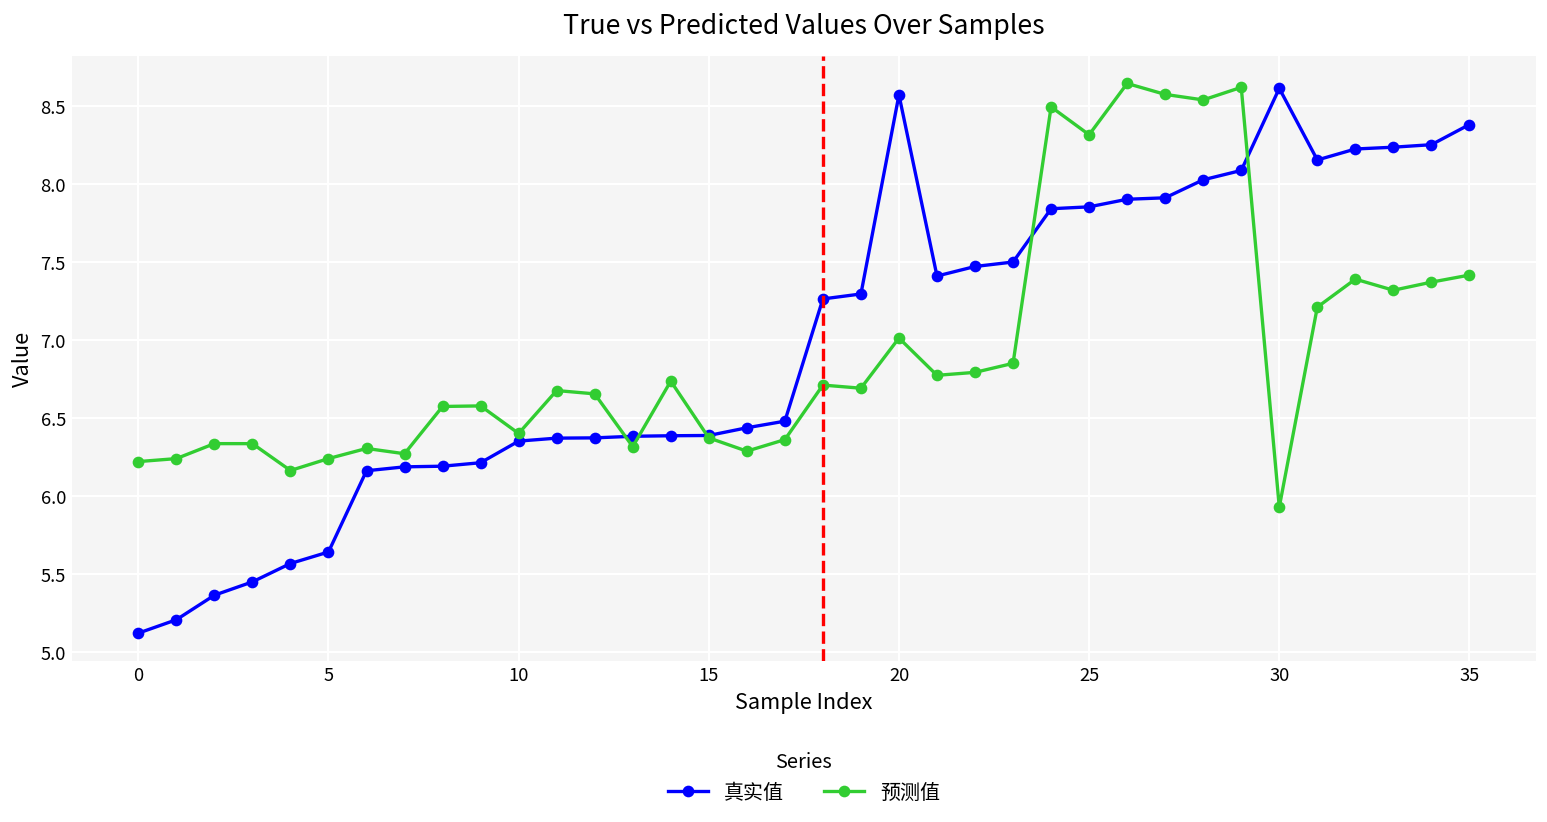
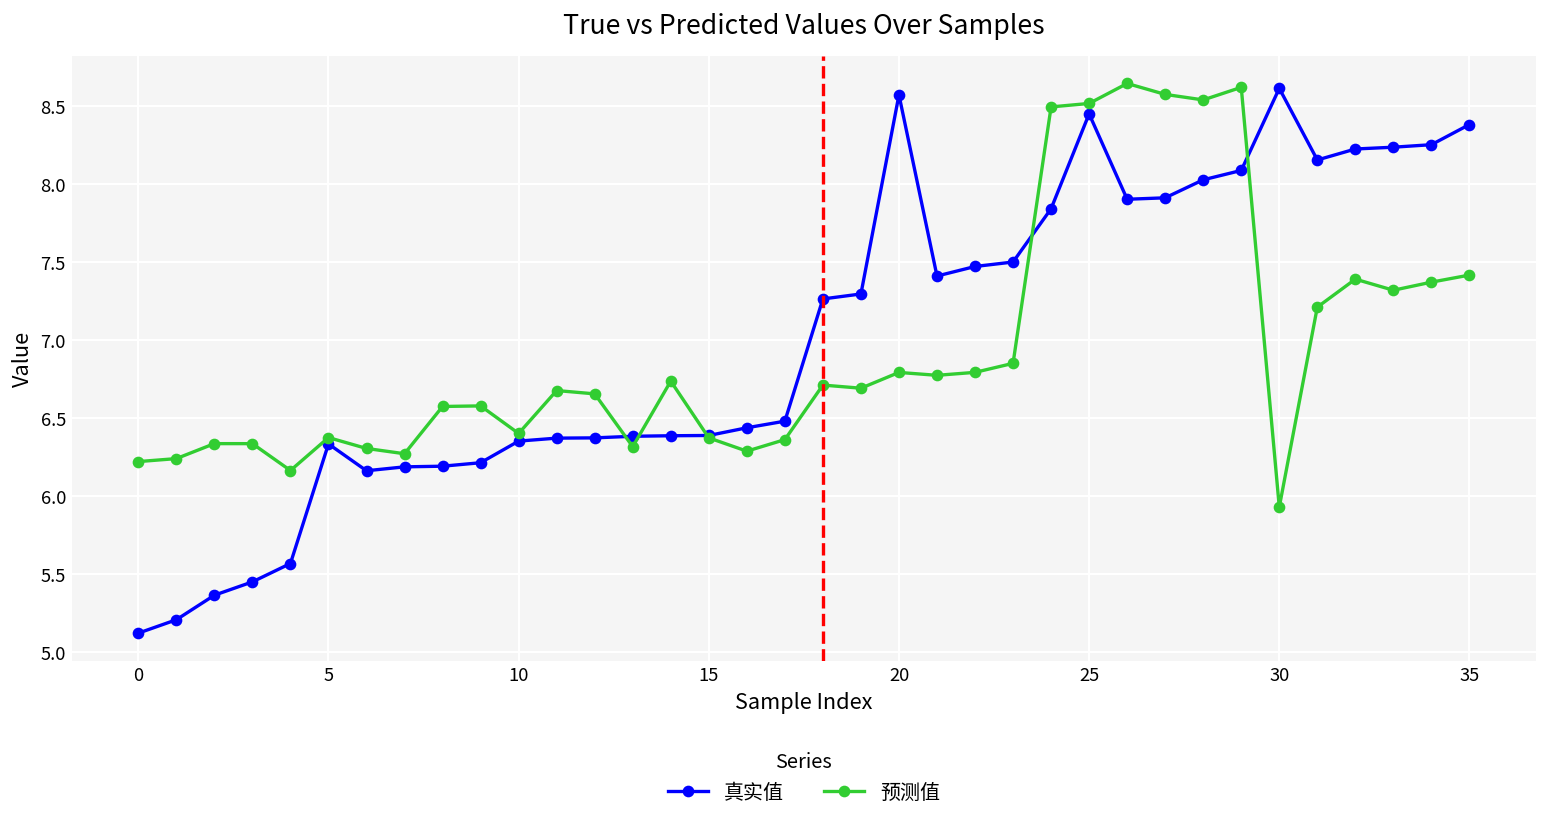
真实值, 5: 5.64 -> 6.33
预测值, 5: 6.24 -> 6.37
预测值, 20: 7.01 -> 6.79
真实值, 25: 7.85 -> 8.45
预测值, 25: 8.31 -> 8.51
